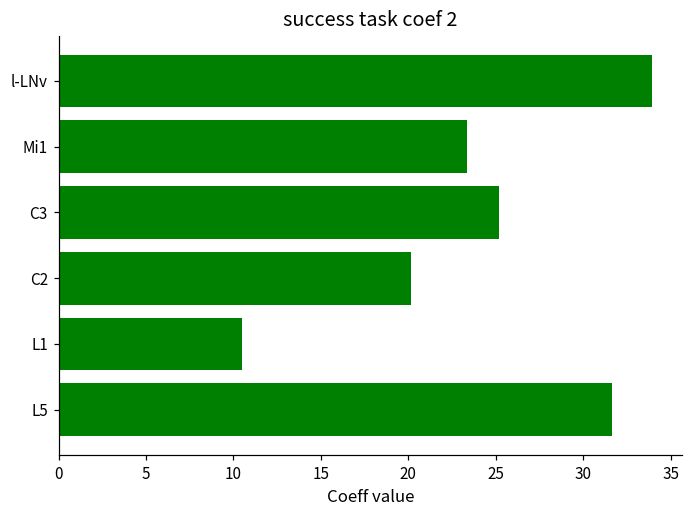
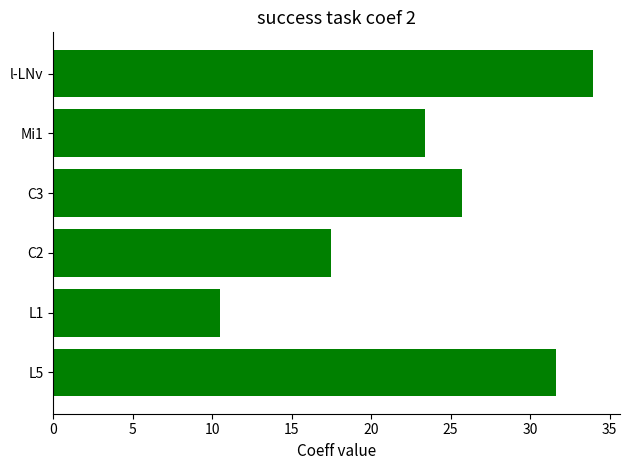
C3: 25.2 -> 25.7
C2: 20.1 -> 17.4
